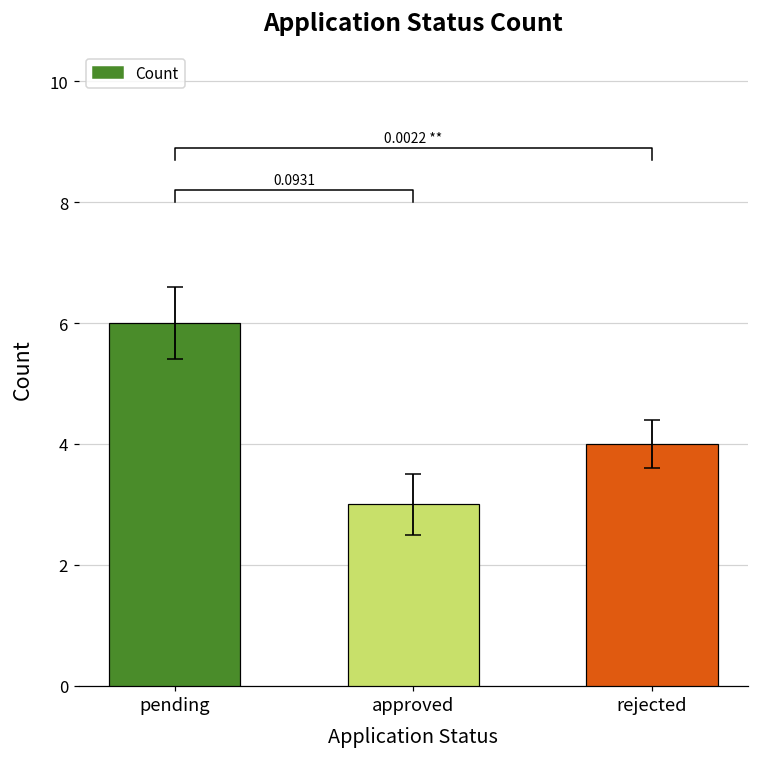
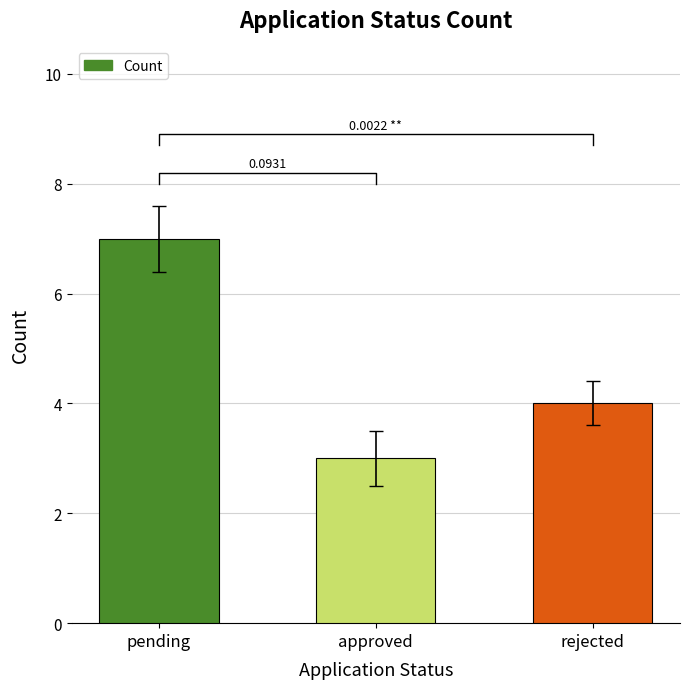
Count, pending: 6 -> 7
